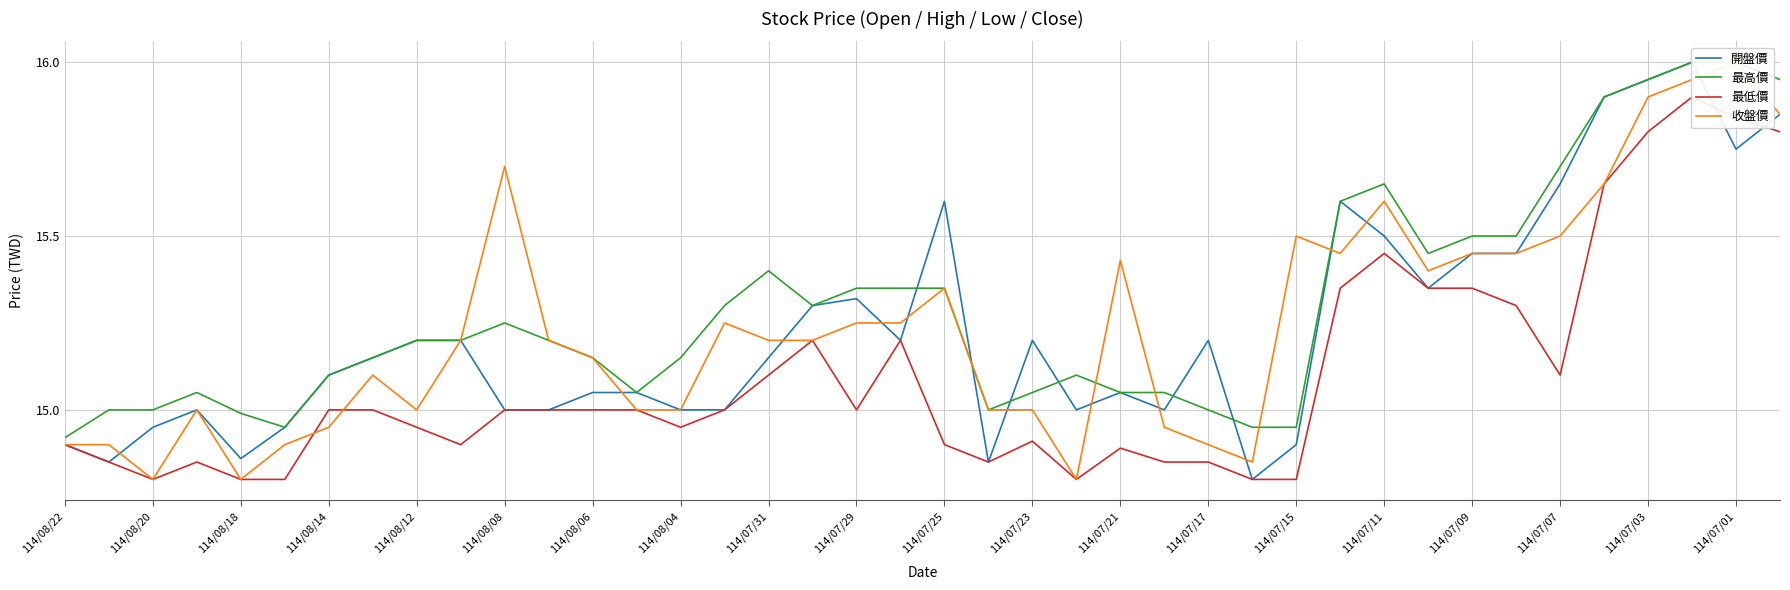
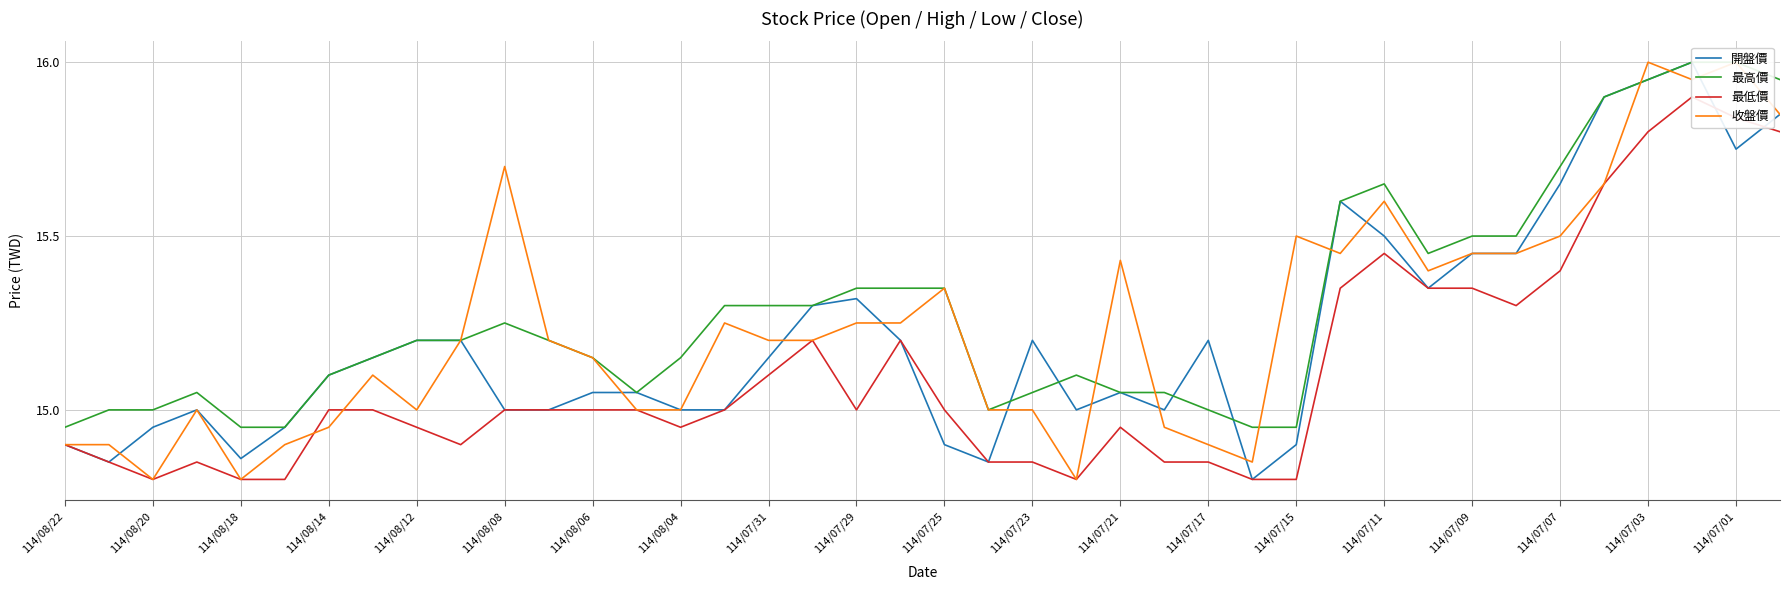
最高價, 114/08/22: 14.92 -> 14.95
最高價, 114/08/18: 14.99 -> 14.95
最高價, 114/07/31: 15.4 -> 15.3
開盤價, 114/07/25: 15.6 -> 14.9
最低價, 114/07/25: 14.9 -> 15.0
最低價, 114/07/23: 14.91 -> 14.85
最低價, 114/07/21: 14.89 -> 14.95
最低價, 114/07/07: 15.1 -> 15.4
收盤價, 114/07/03: 15.9 -> 16.0
